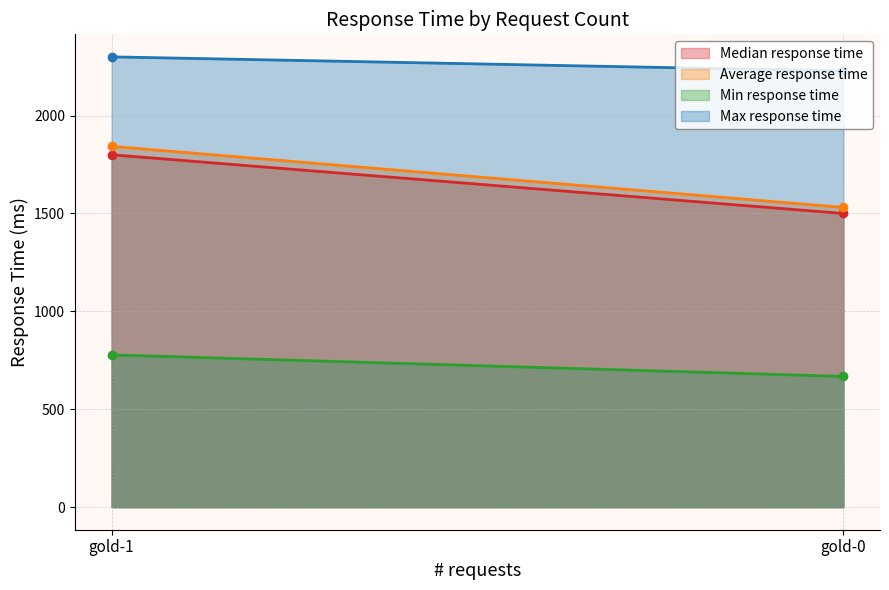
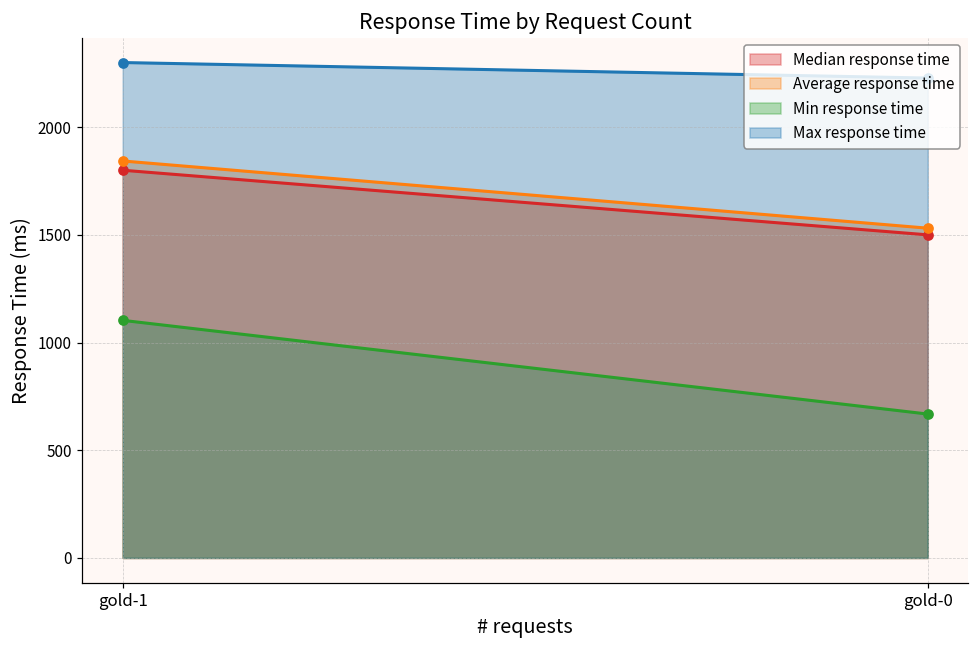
Min response time, gold-1: 780 -> 1100
